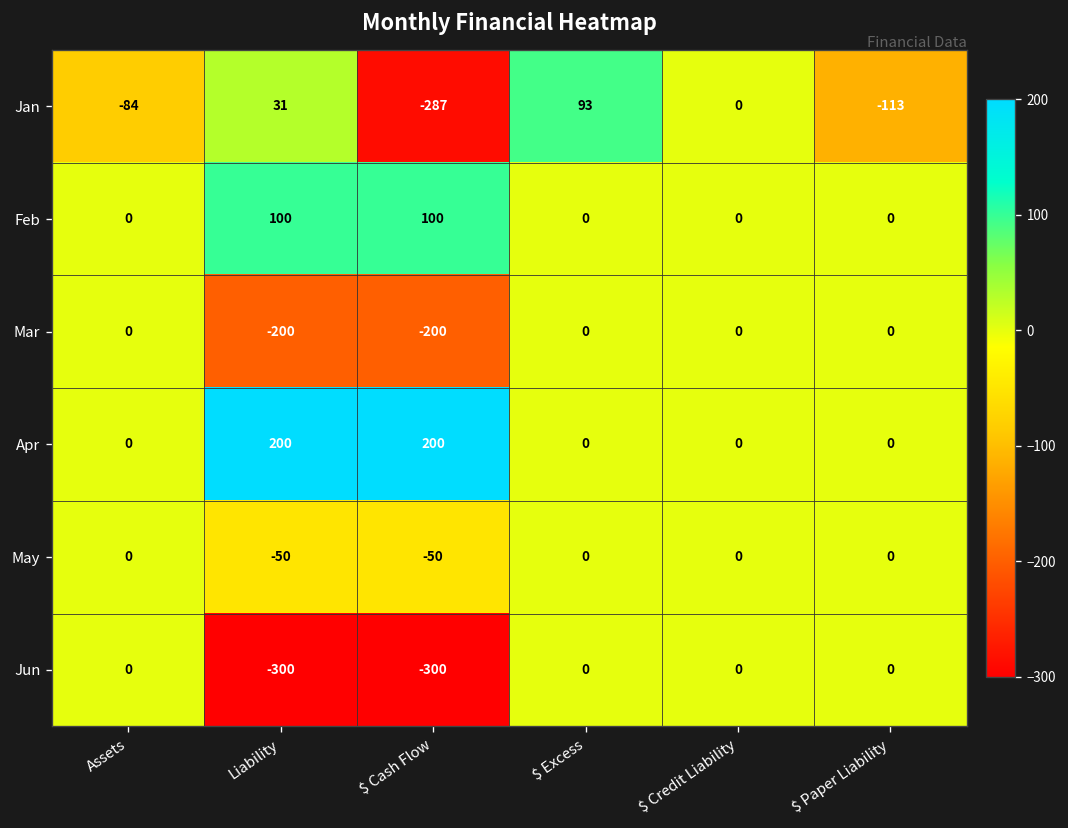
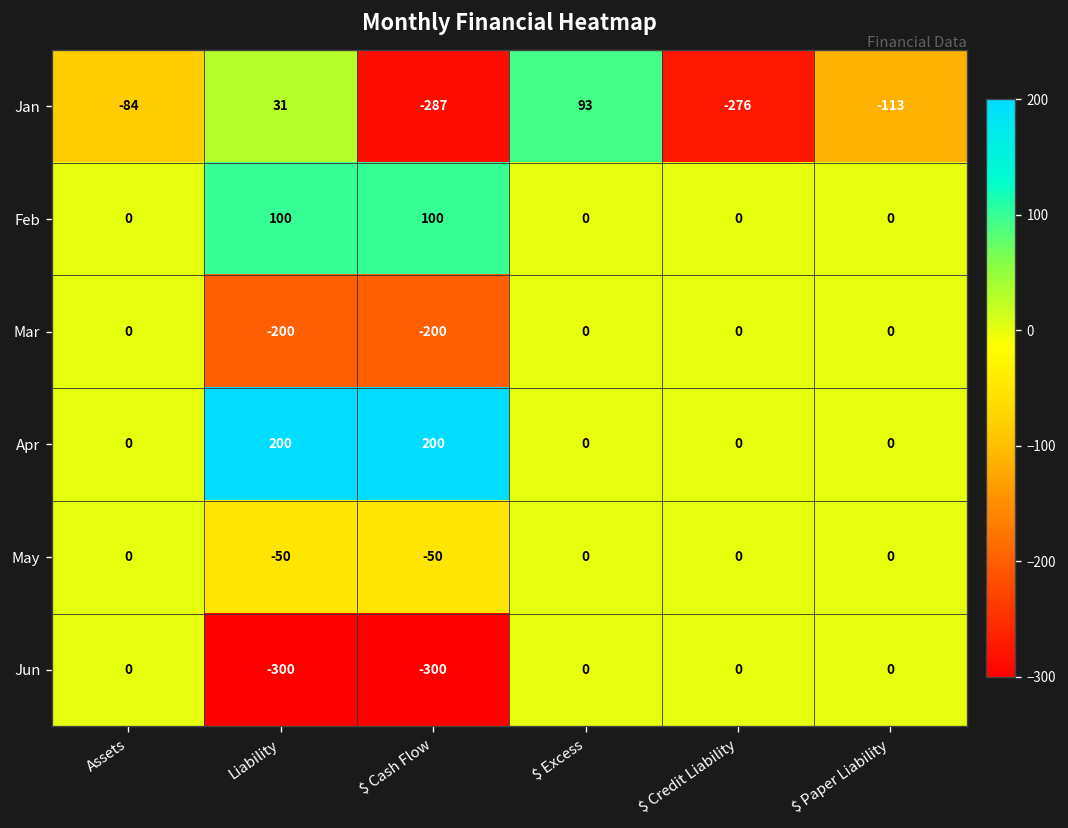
Jan, $ Credit Liability: 0 -> -276
